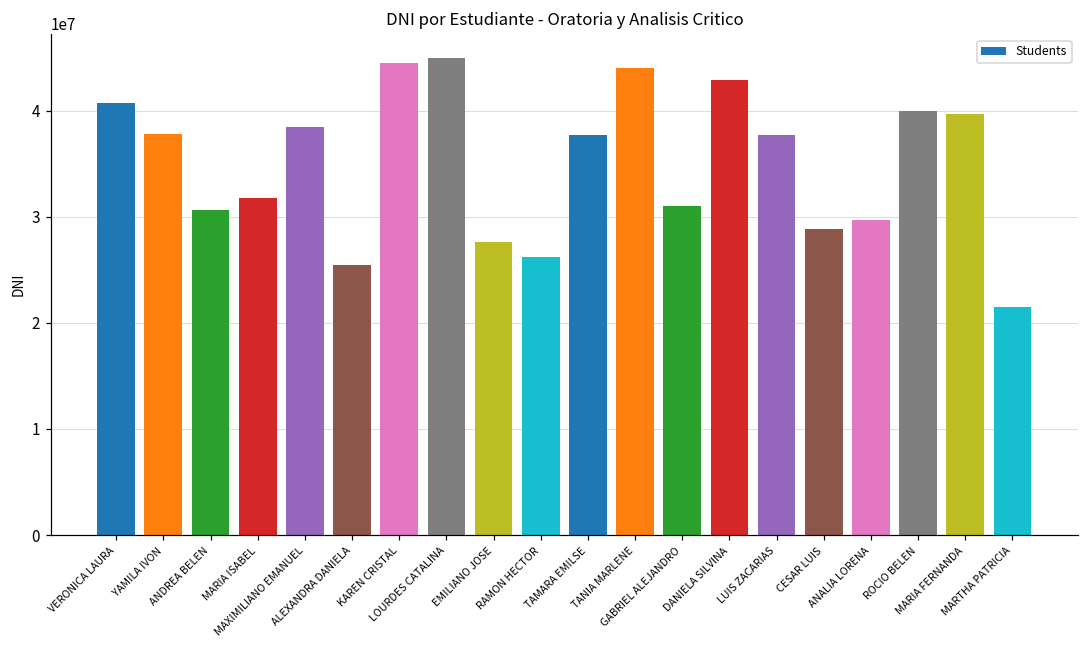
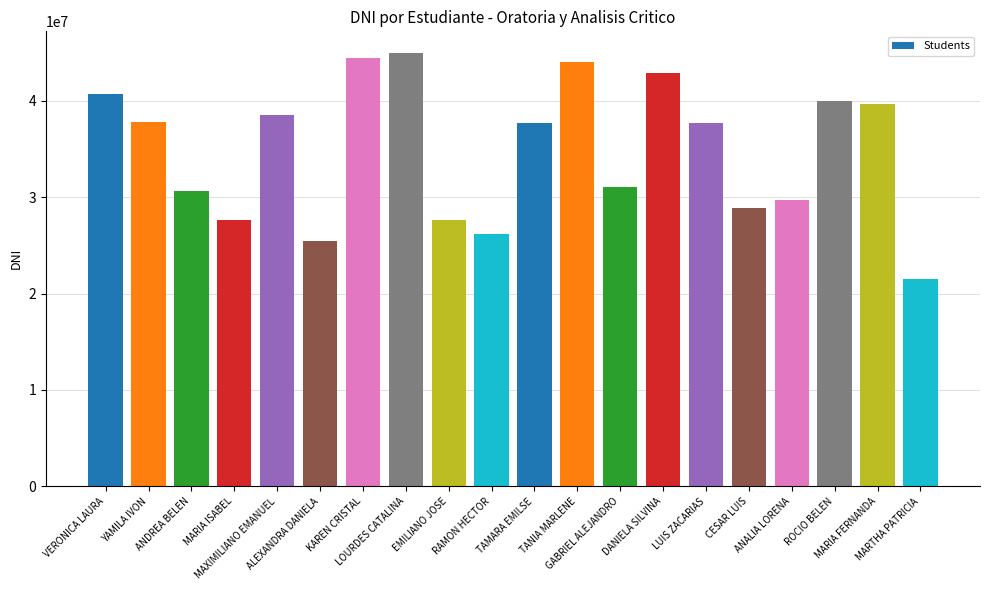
MARIA ISABEL: 32000000 -> 28000000
